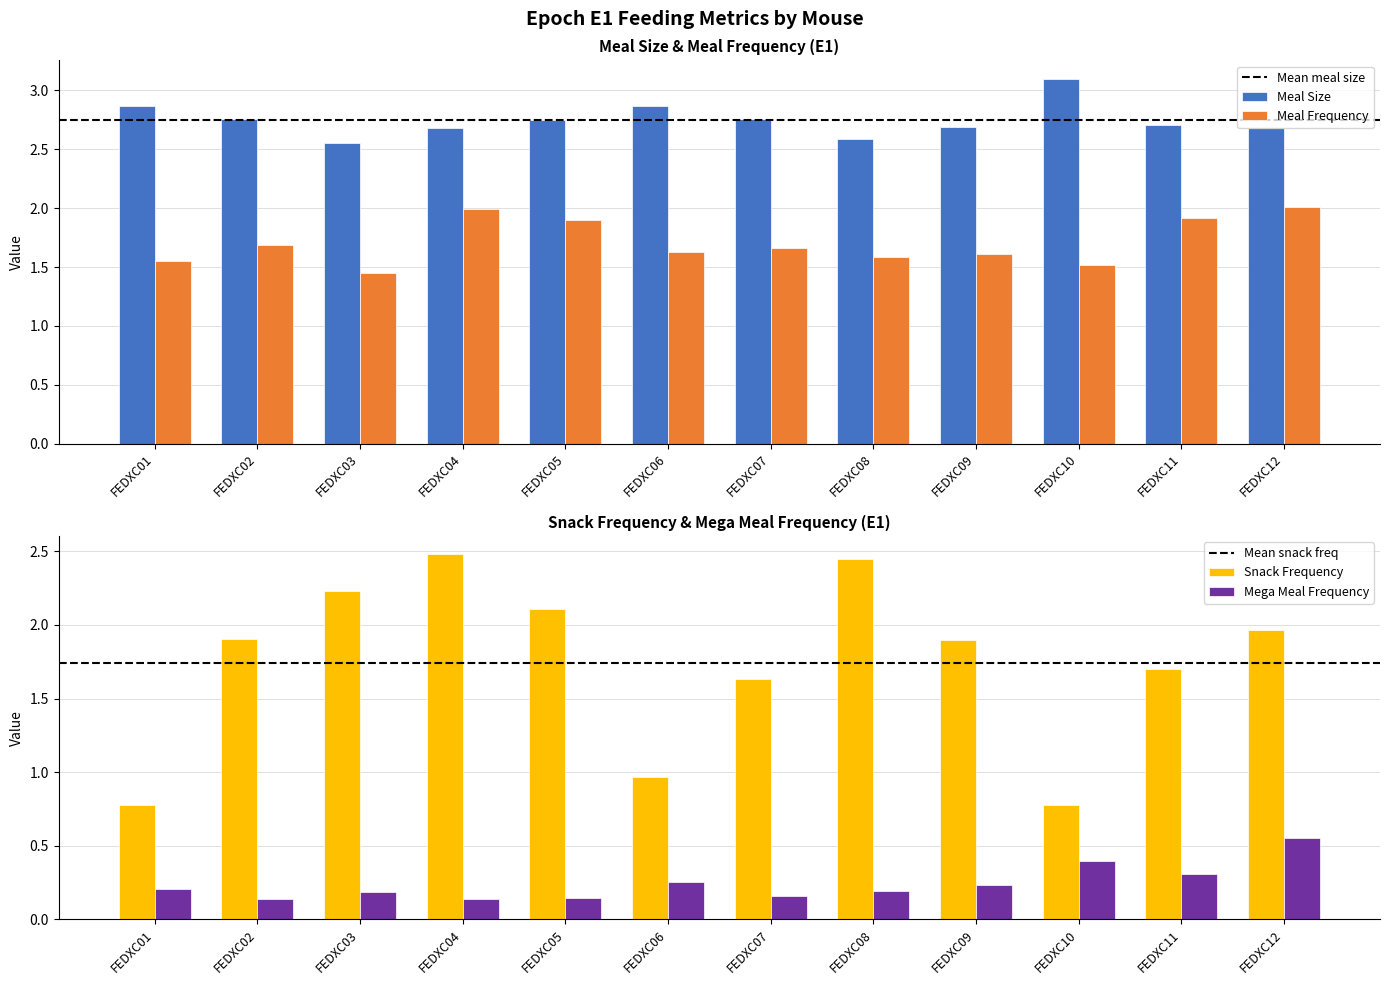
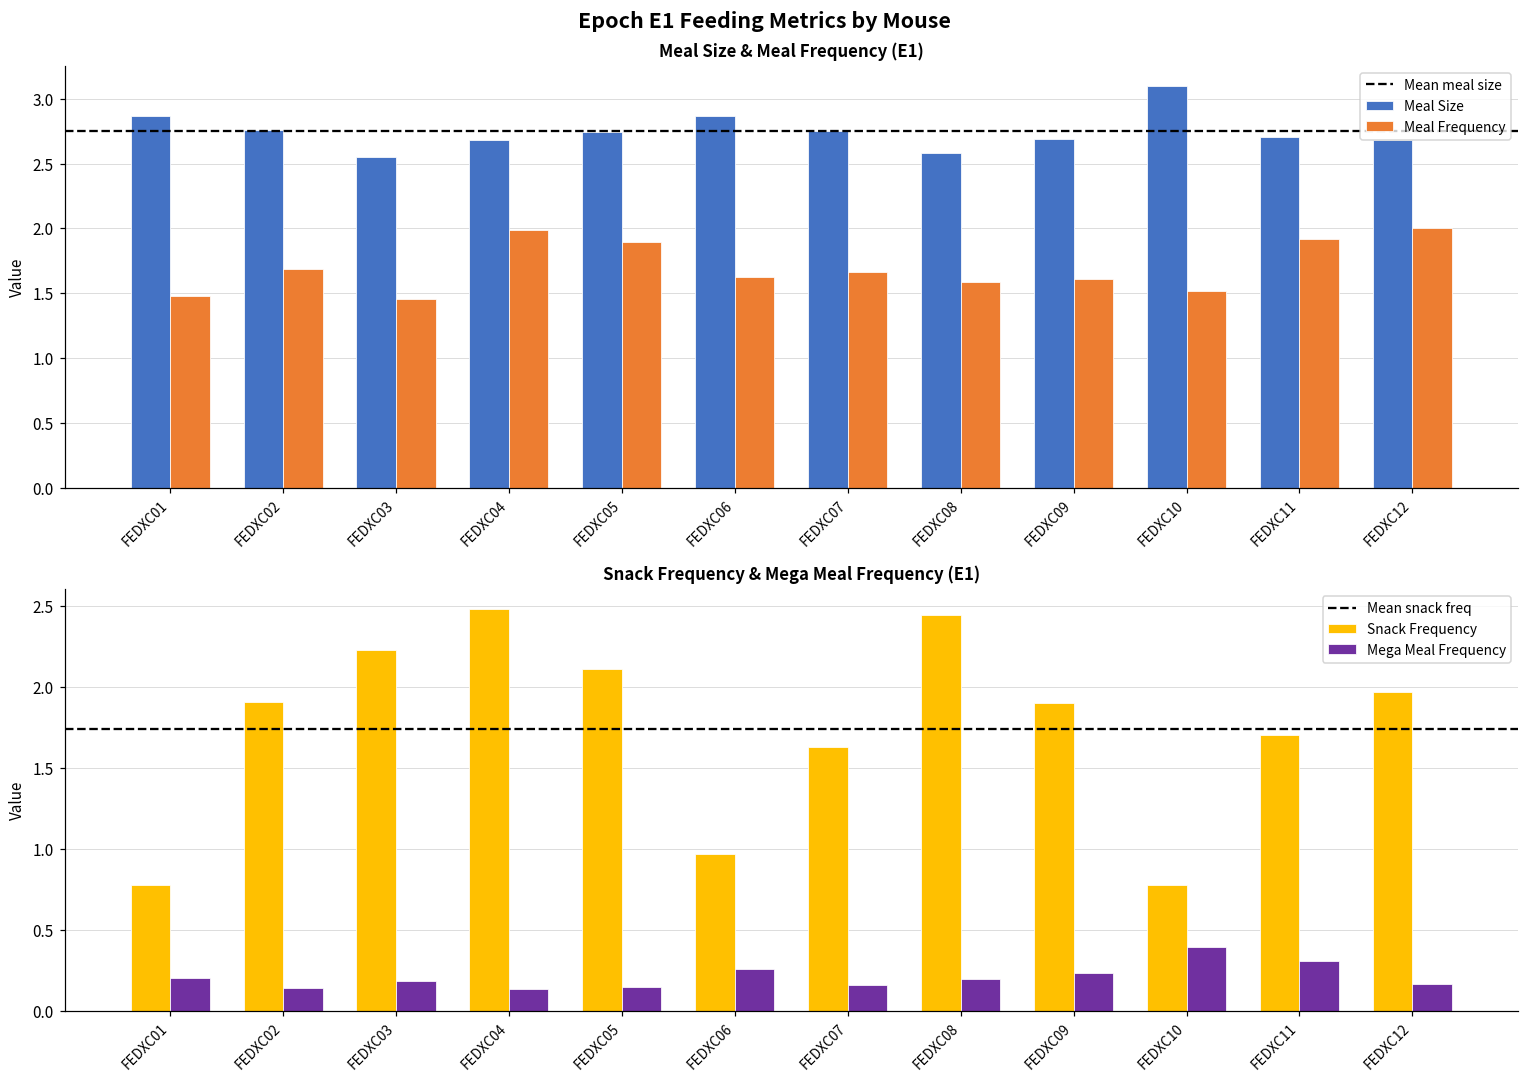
Meal Size & Meal Frequency (E1), Meal Frequency, FEDXC01: 1.55 -> 1.48
Snack Frequency & Mega Meal Frequency (E1), Mega Meal Frequency, FEDXC12: 0.55 -> 0.16
